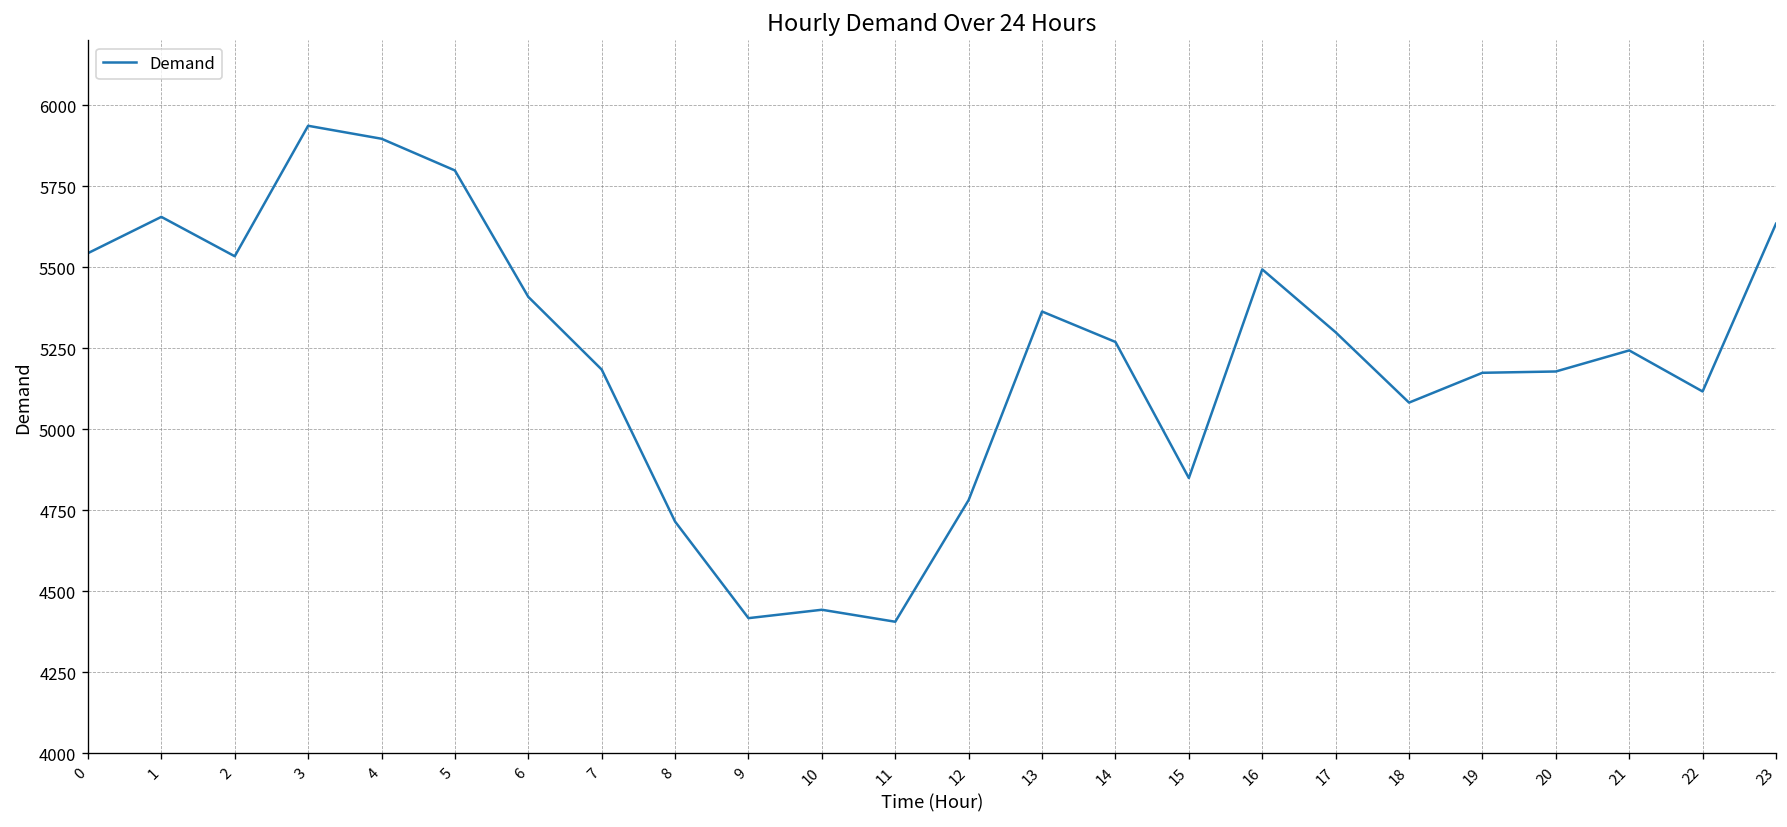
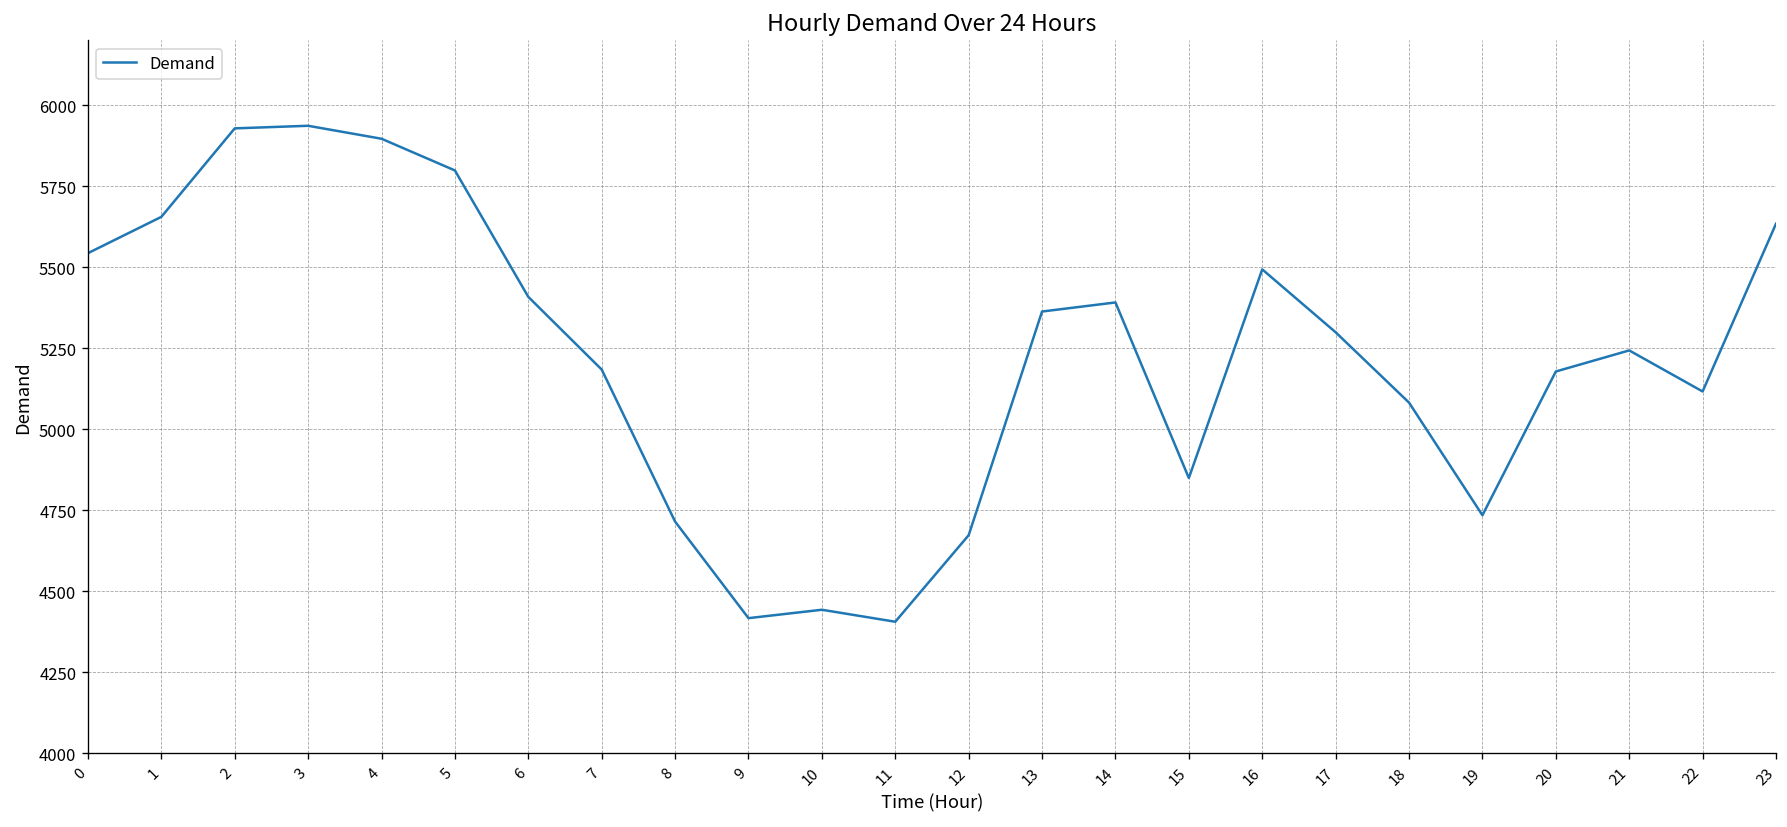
2: 5530 -> 5930
12: 4780 -> 4670
14: 5270 -> 5390
19: 5170 -> 4730
